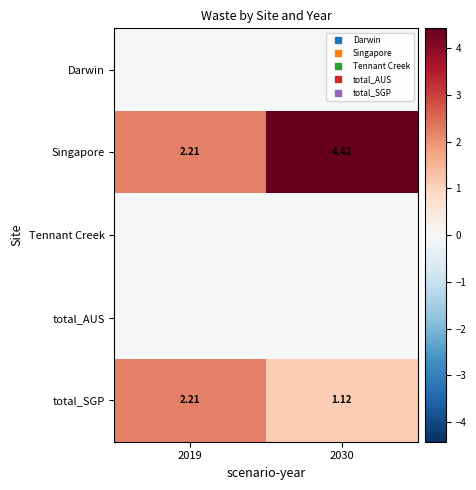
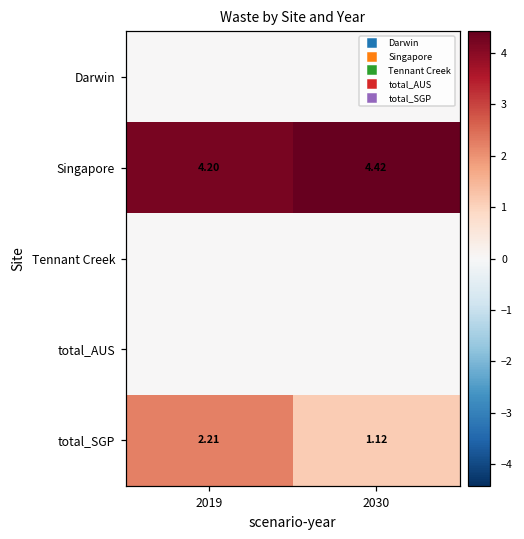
Singapore, 2019: 2.21 -> 4.20
